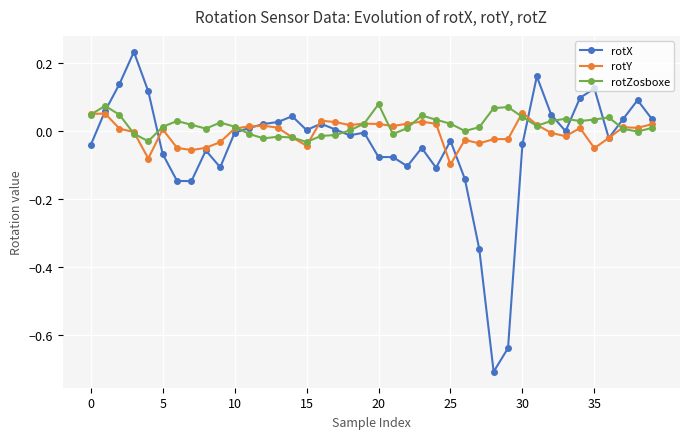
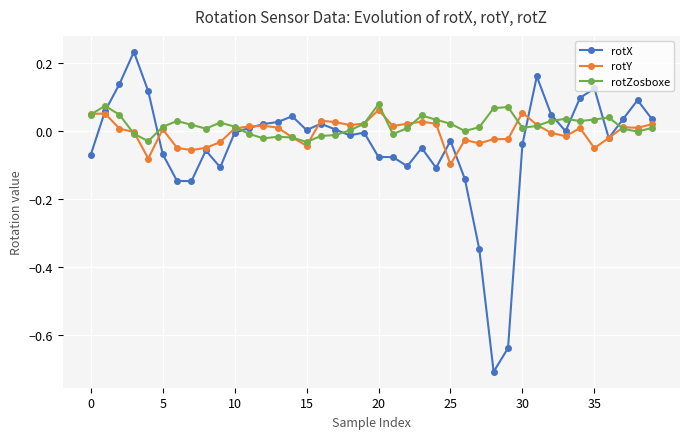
rotX, 0: -0.04 -> -0.07
rotY, 20: 0.02 -> 0.06
rotZosboxe, 30: 0.04 -> 0.01
